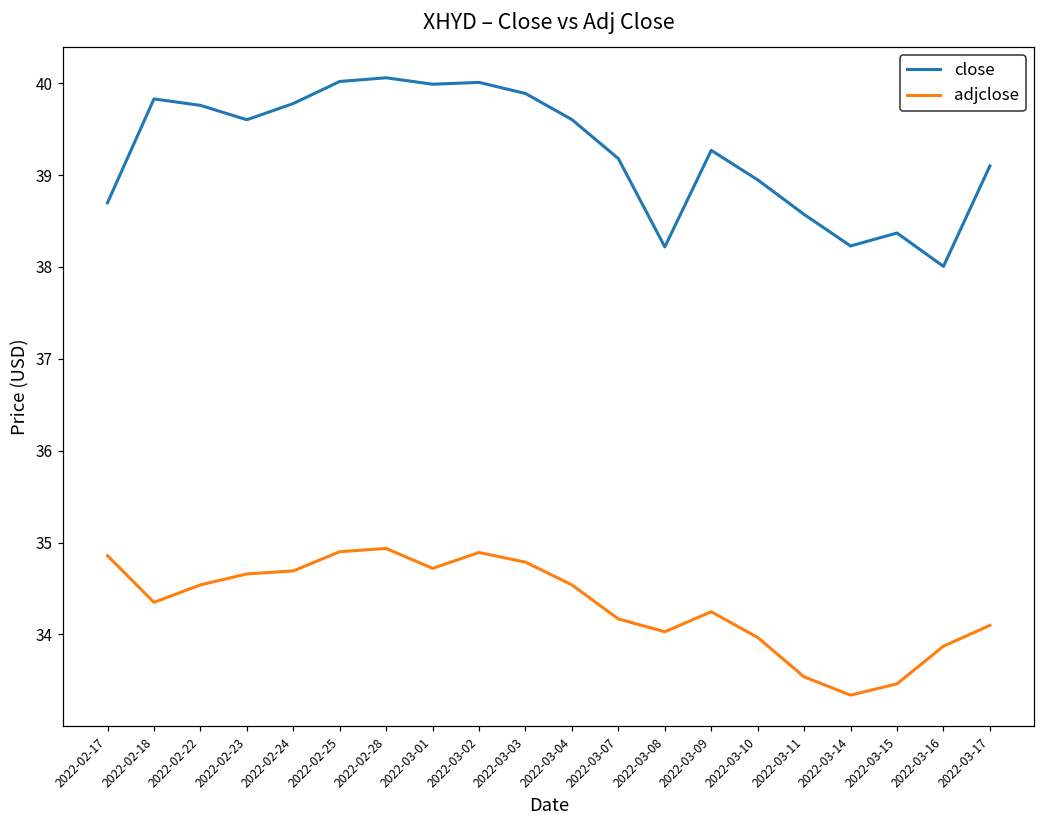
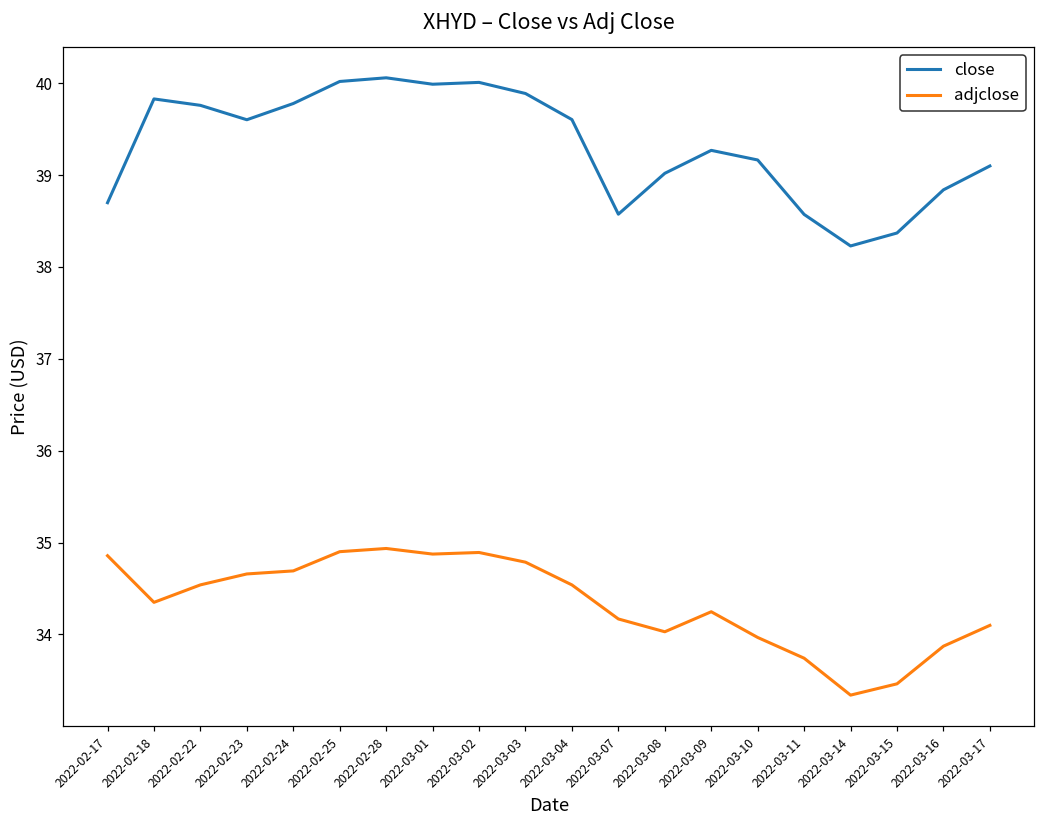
adjclose, 2022-03-01: 34.7 -> 34.9
close, 2022-03-07: 39.2 -> 38.6
close, 2022-03-08: 38.2 -> 39.0
close, 2022-03-10: 38.9 -> 39.2
adjclose, 2022-03-11: 33.5 -> 33.7
close, 2022-03-16: 38.0 -> 38.8
